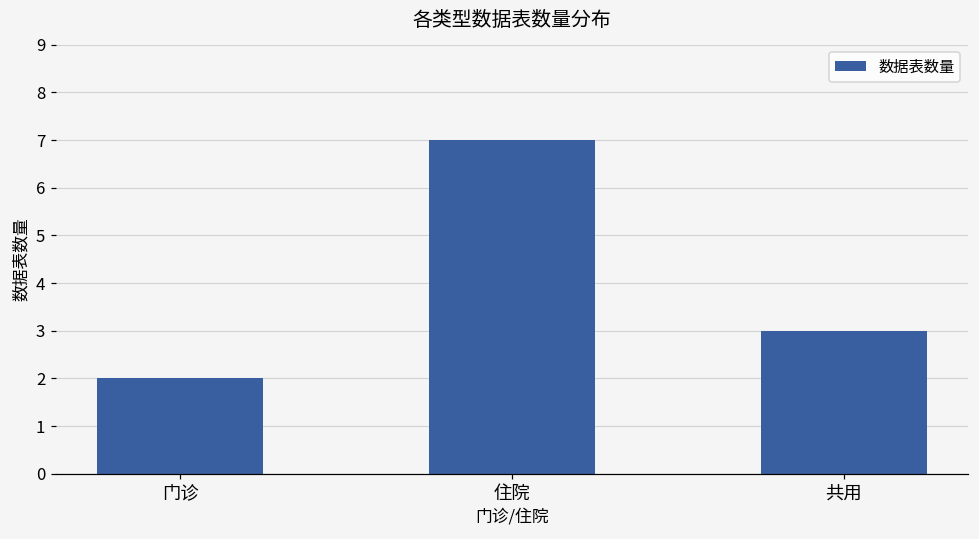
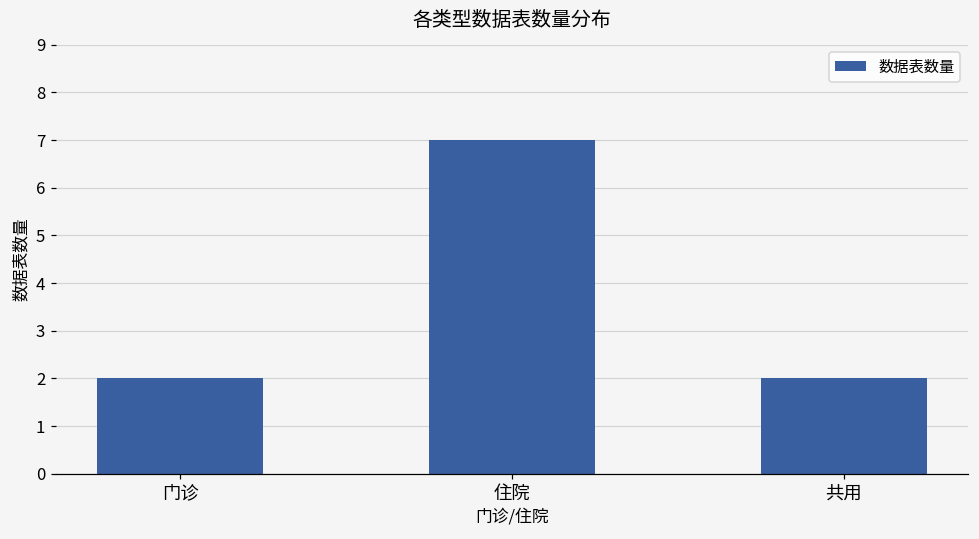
共用: 3 -> 2
